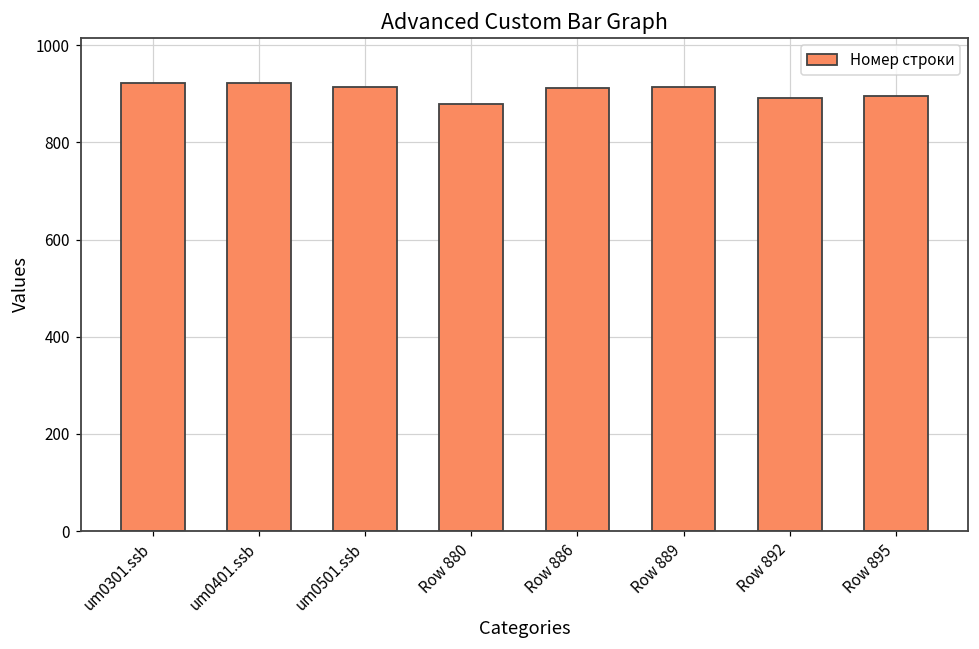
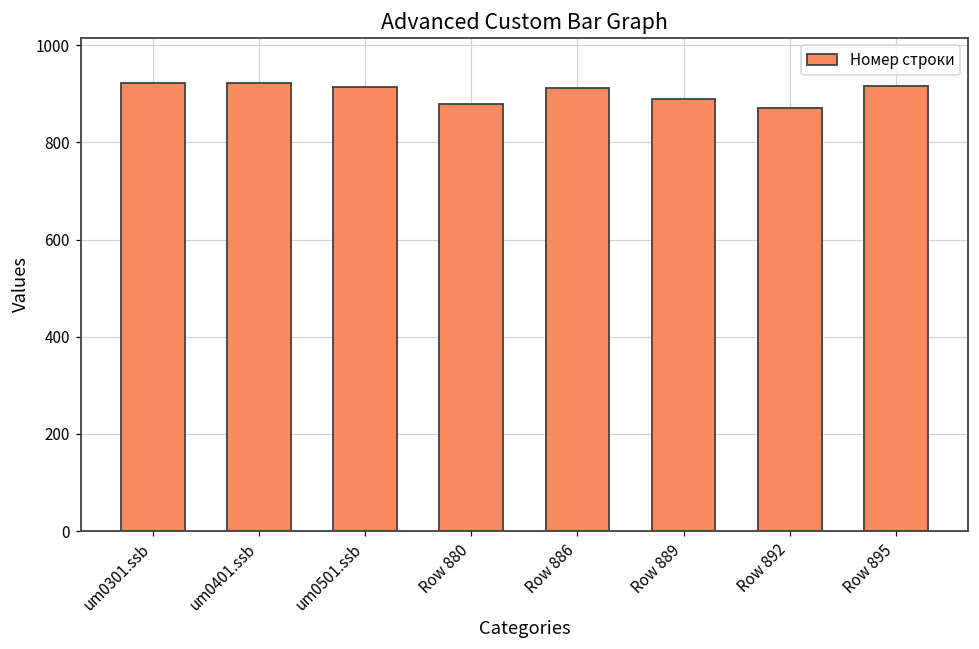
Row 889: 920 -> 890
Row 892: 890 -> 870
Row 895: 900 -> 920
